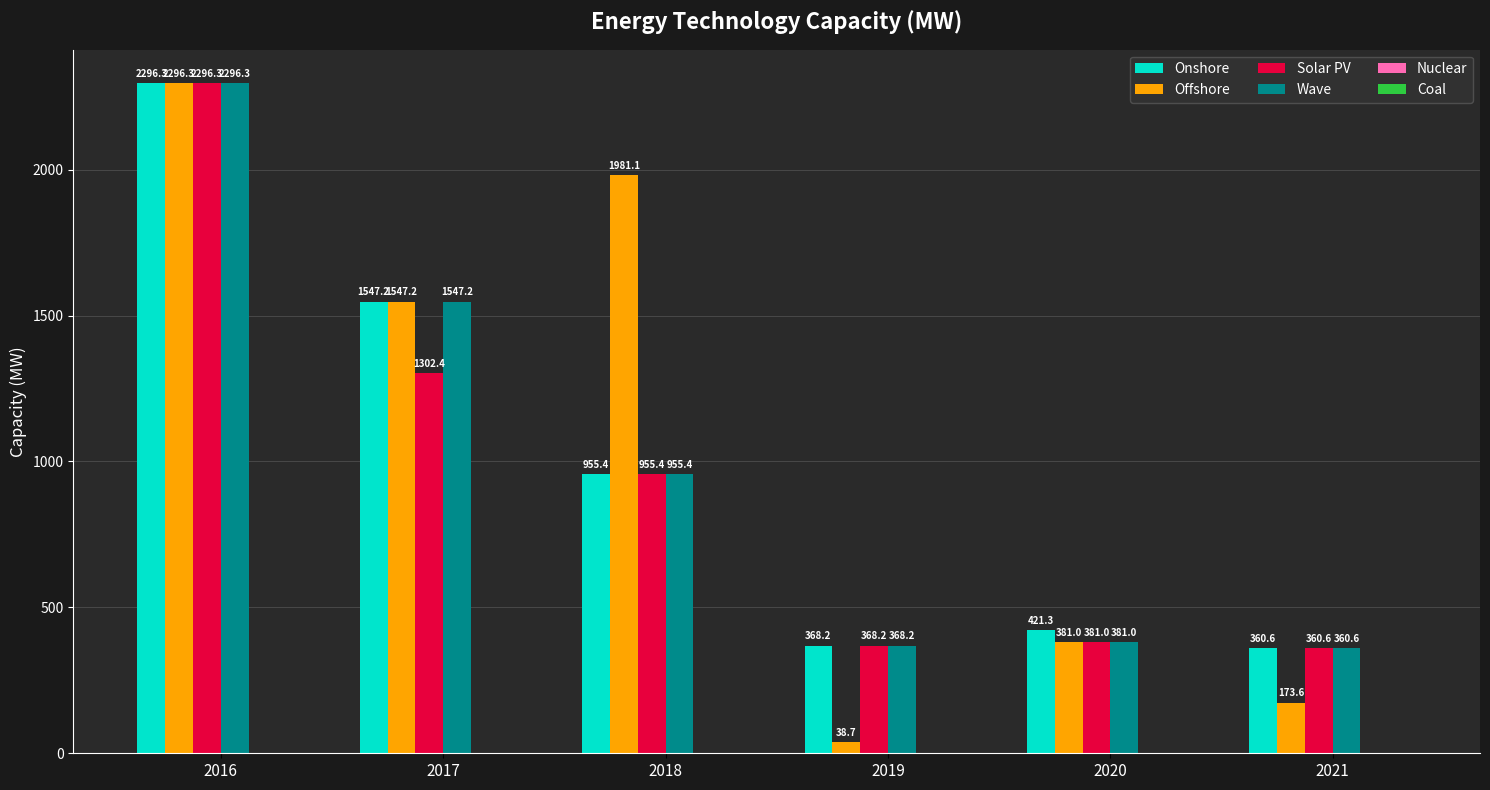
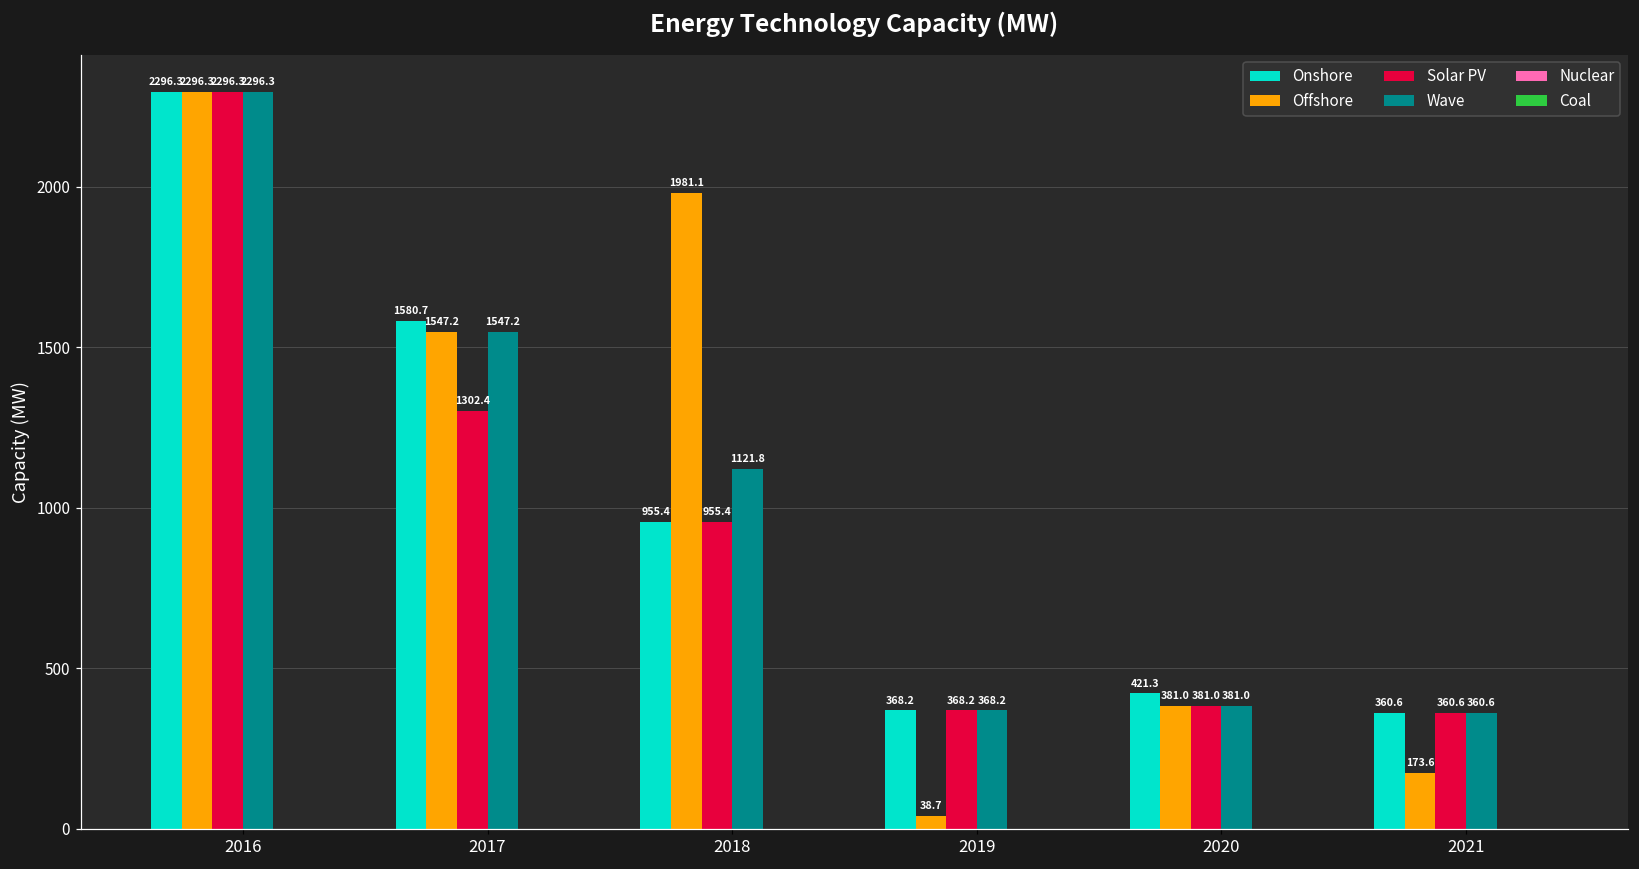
Onshore, 2017: 1547.2 -> 1580.7
Wave, 2018: 955.4 -> 1121.8
